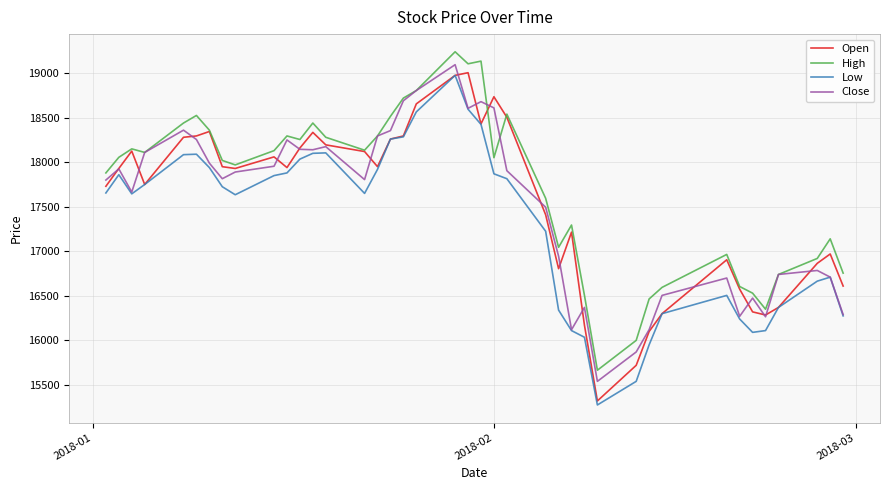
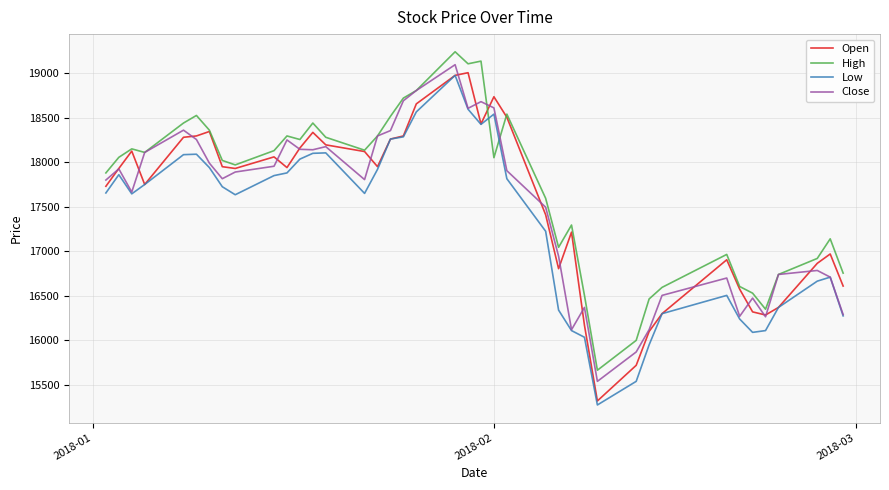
Low, 2018-02: 17900 -> 18500
